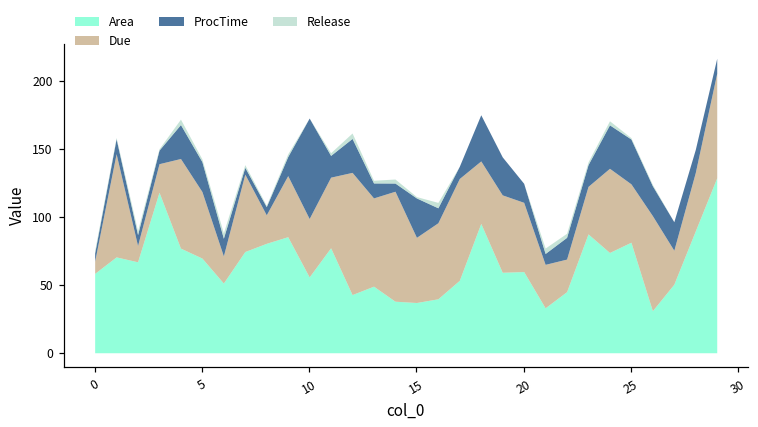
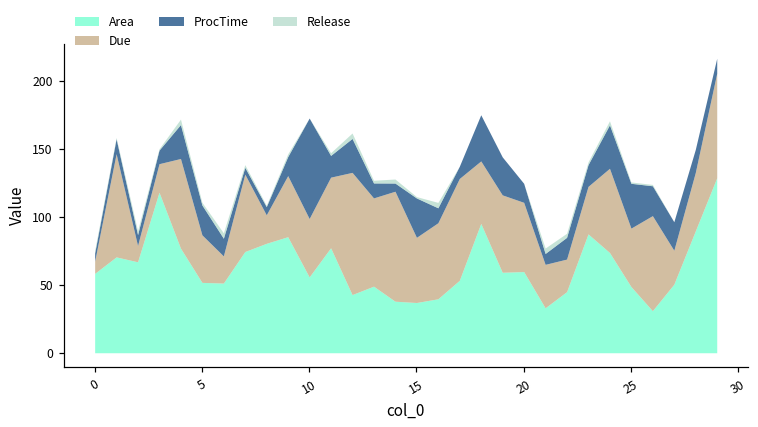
Area, 5: 70 -> 52
Due, 5: 49 -> 35
Area, 25: 81 -> 49
